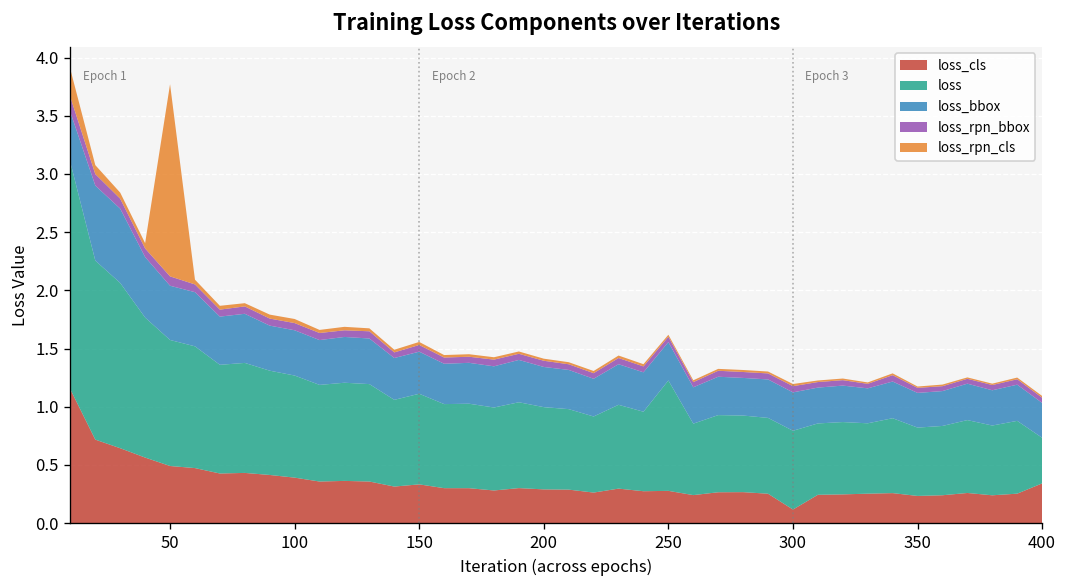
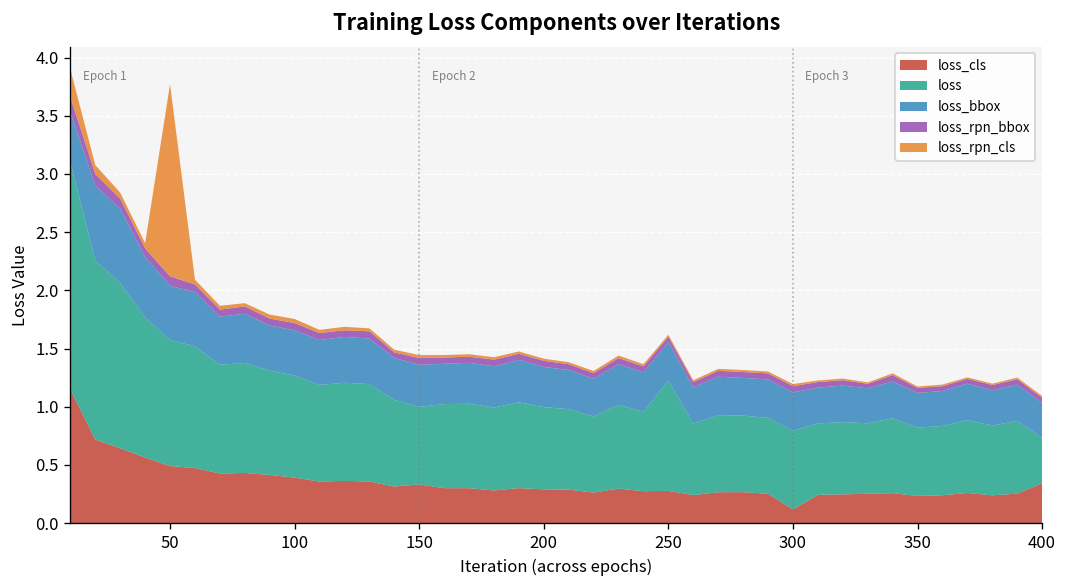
loss, 150: 0.8 -> 0.7
